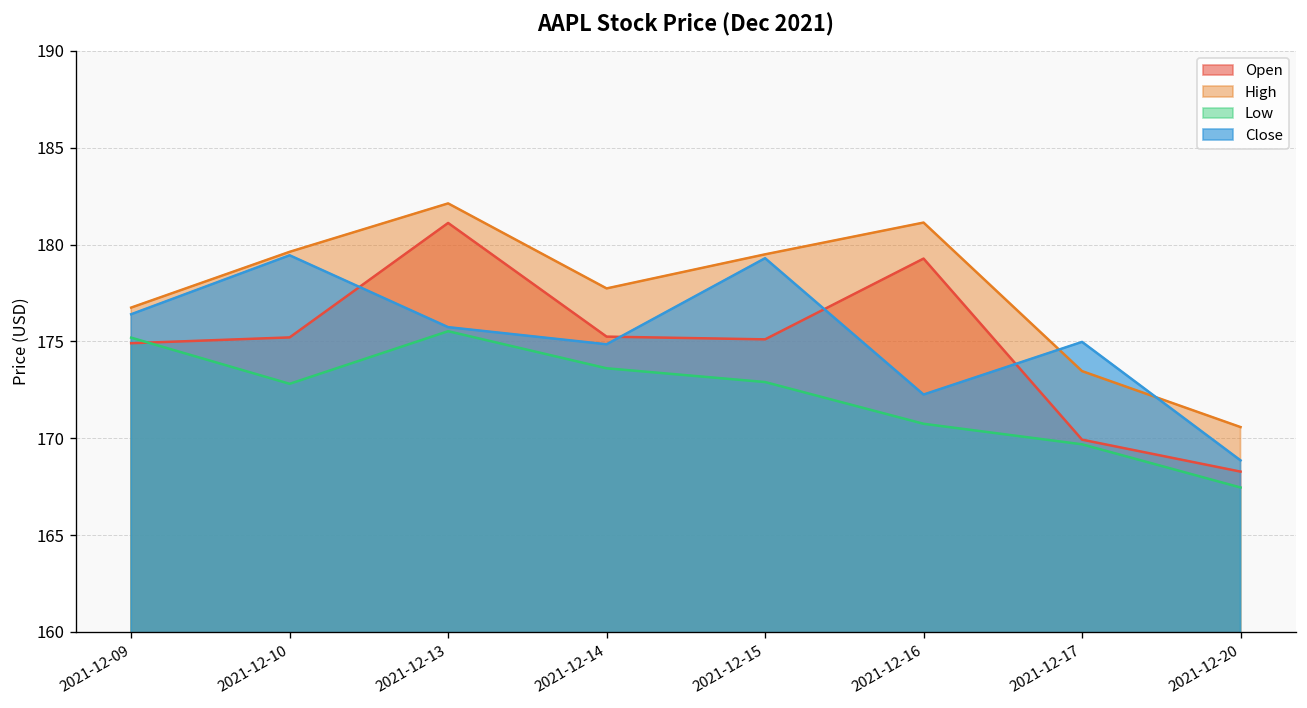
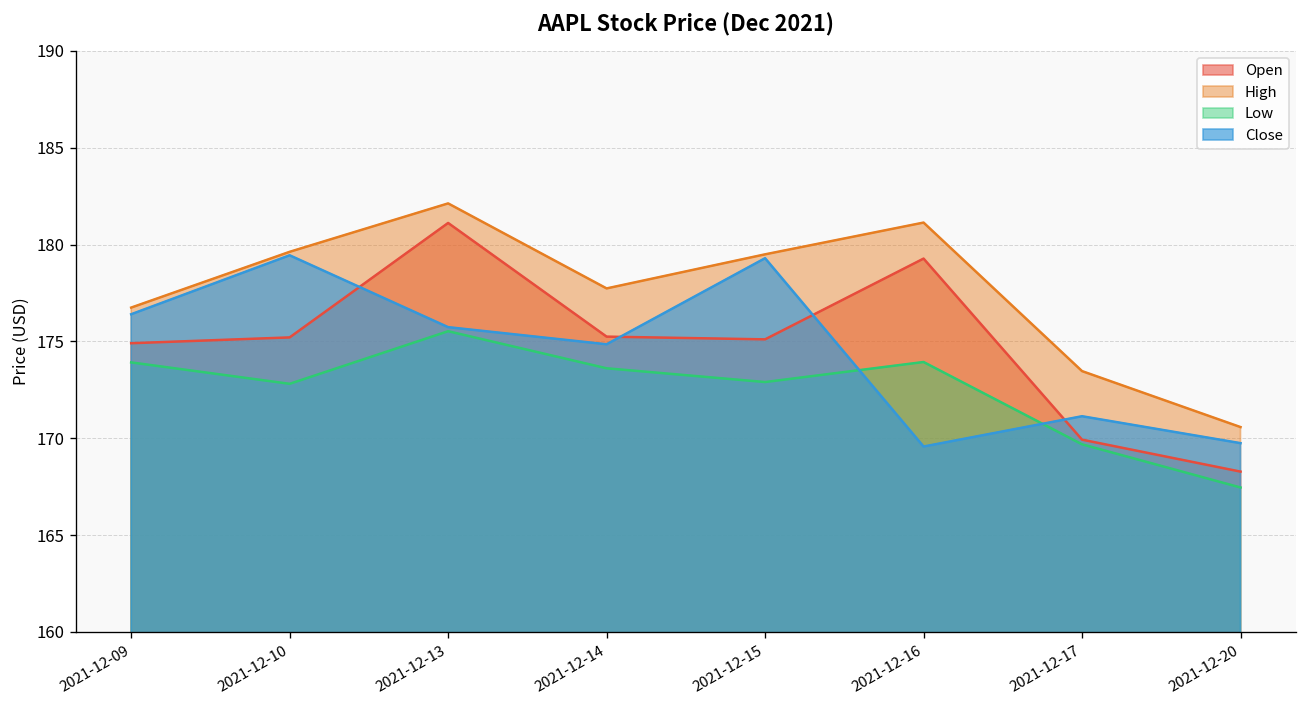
Low, 2021-12-09: 175.2 -> 173.9
Low, 2021-12-16: 170.8 -> 173.9
Close, 2021-12-16: 172.3 -> 169.6
Close, 2021-12-17: 175.0 -> 171.1
Close, 2021-12-20: 168.9 -> 169.8
